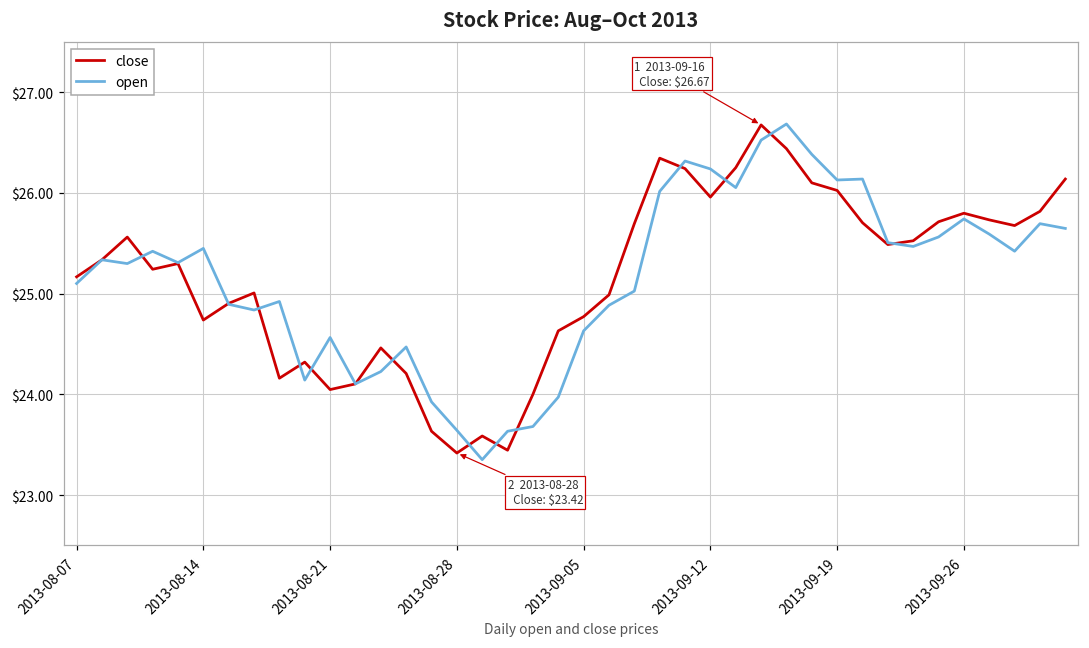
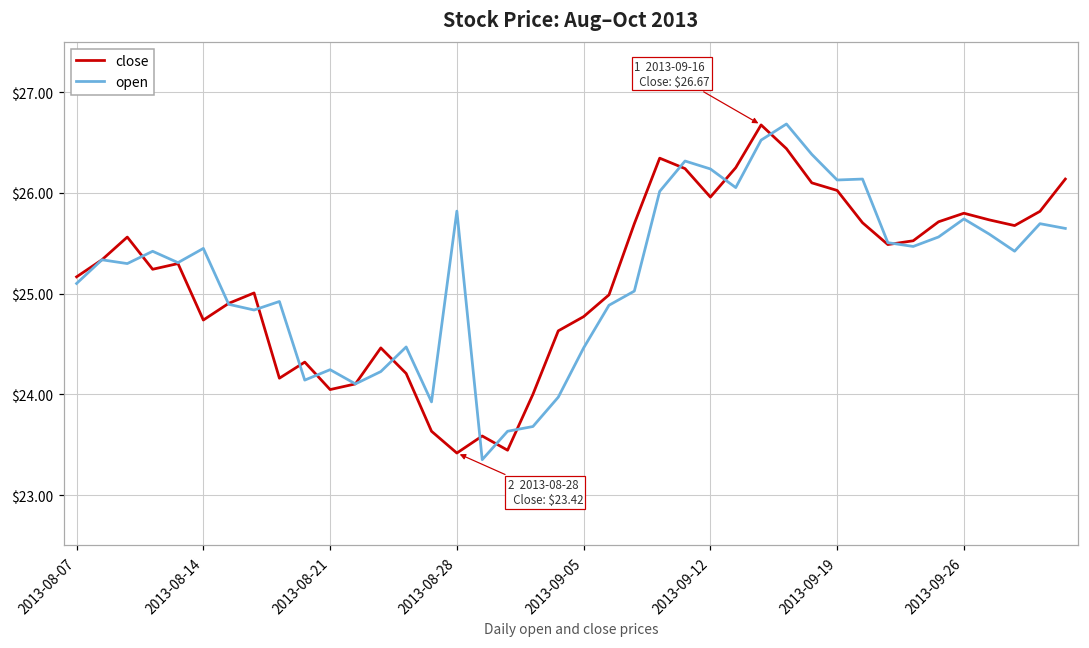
open, 2013-08-21: $24.6 -> $24.2
open, 2013-08-28: $23.6 -> $25.8
open, 2013-09-05: $24.6 -> $24.5
